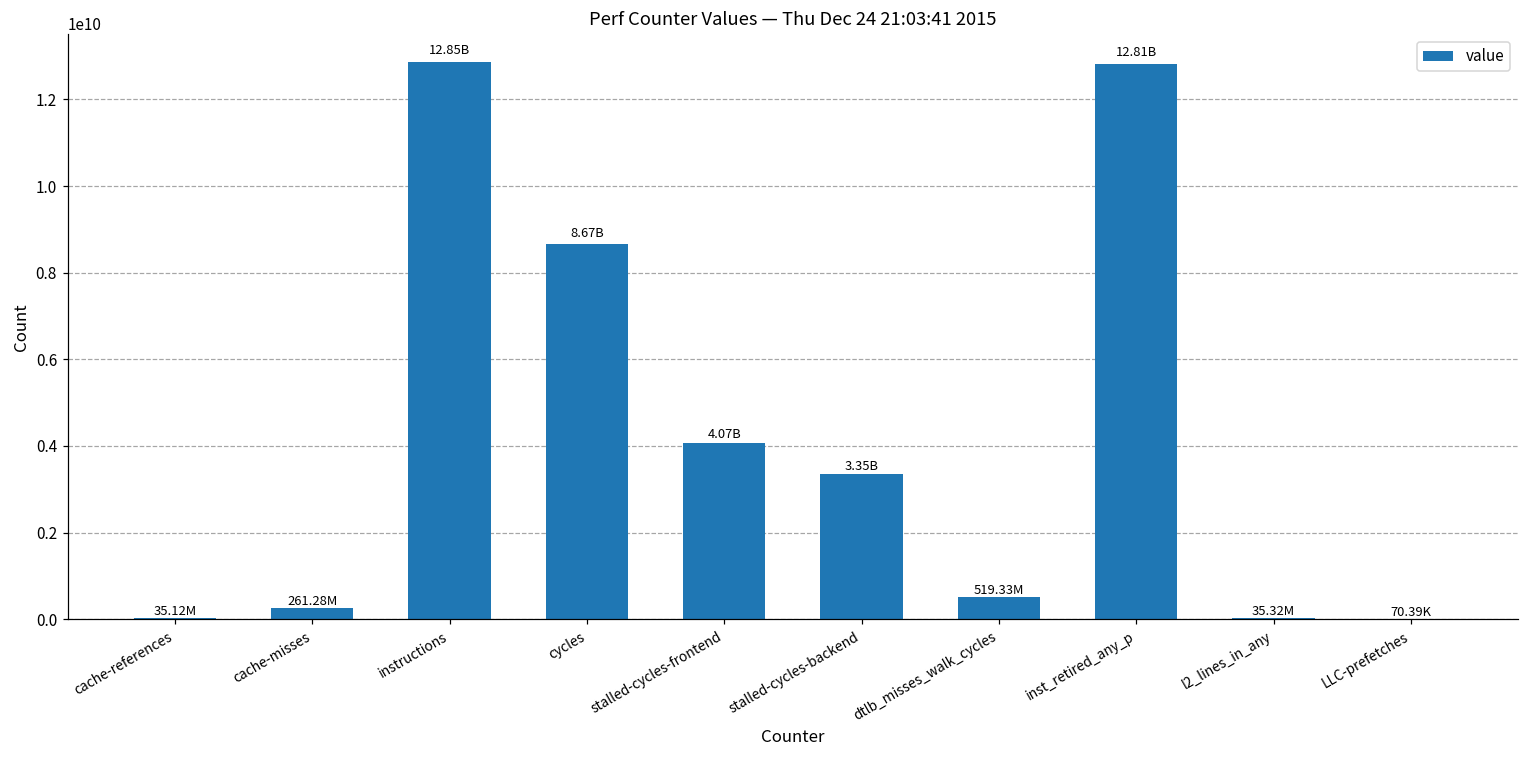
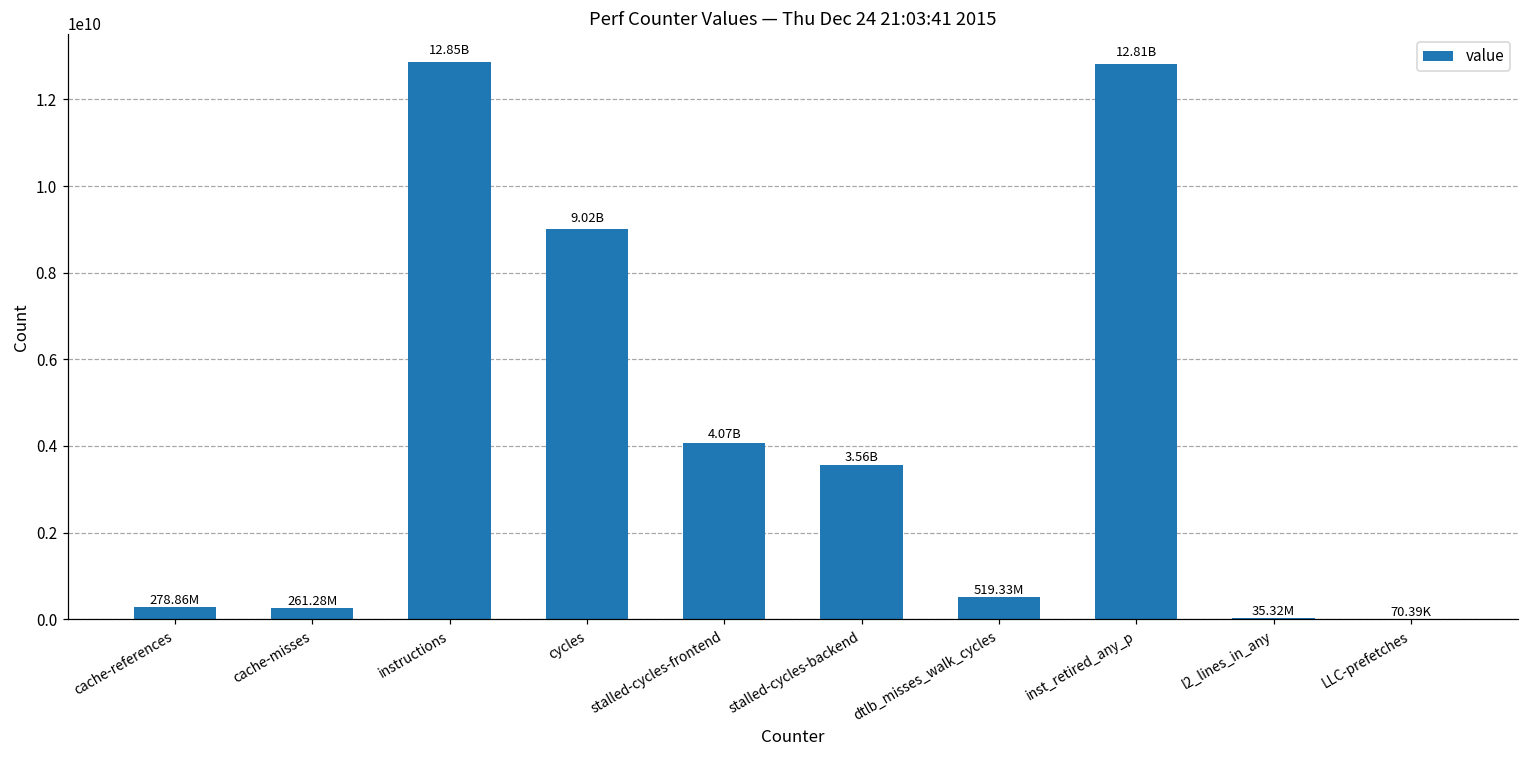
cache-references: 35.12M -> 278.86M
cycles: 8.67B -> 9.02B
stalled-cycles-backend: 3.35B -> 3.56B
